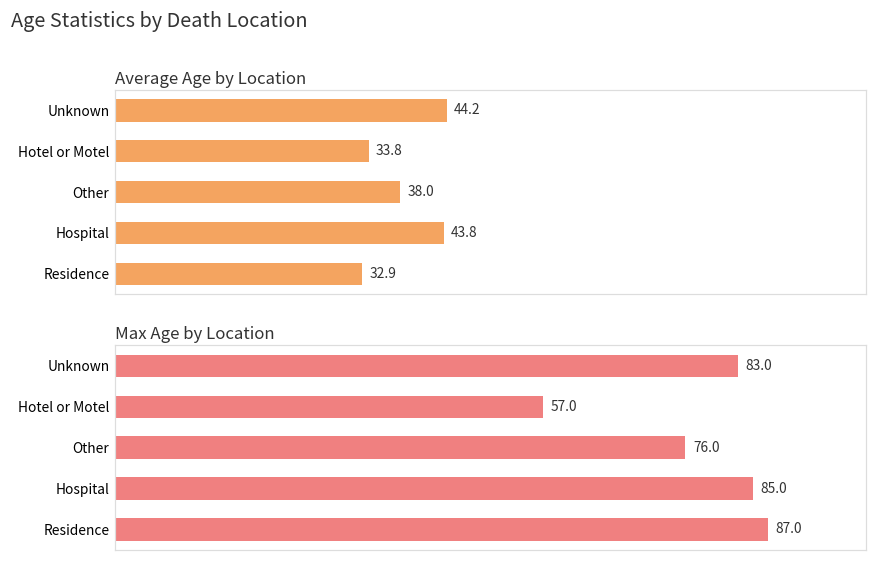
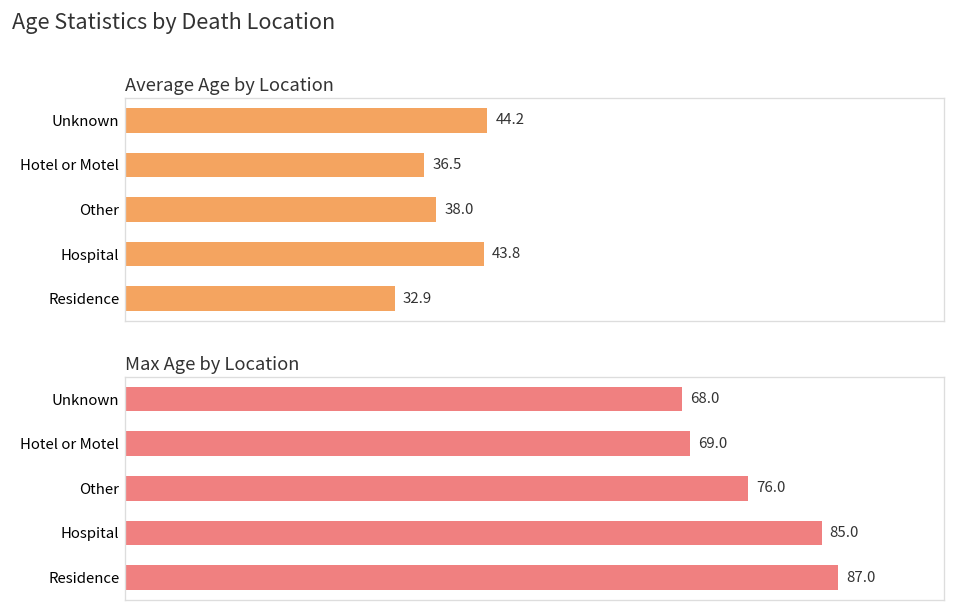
Average Age by Location, Hotel or Motel: 33.8 -> 36.5
Max Age by Location, Unknown: 83.0 -> 68.0
Max Age by Location, Hotel or Motel: 57.0 -> 69.0
